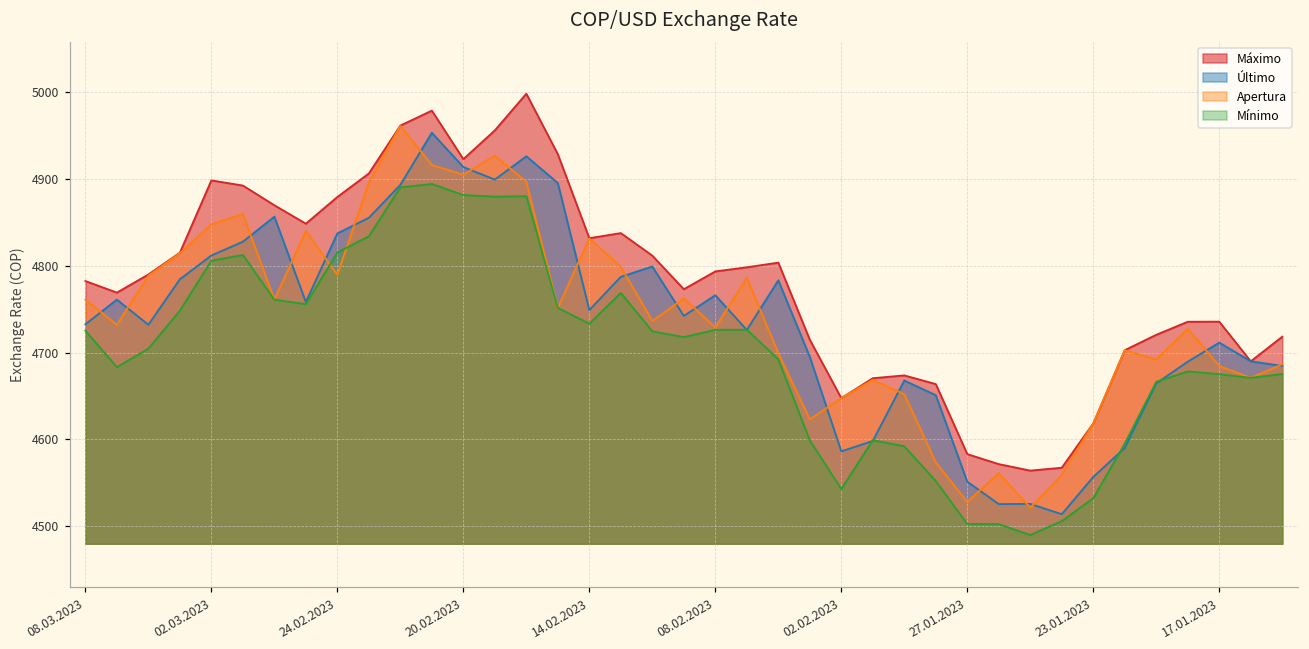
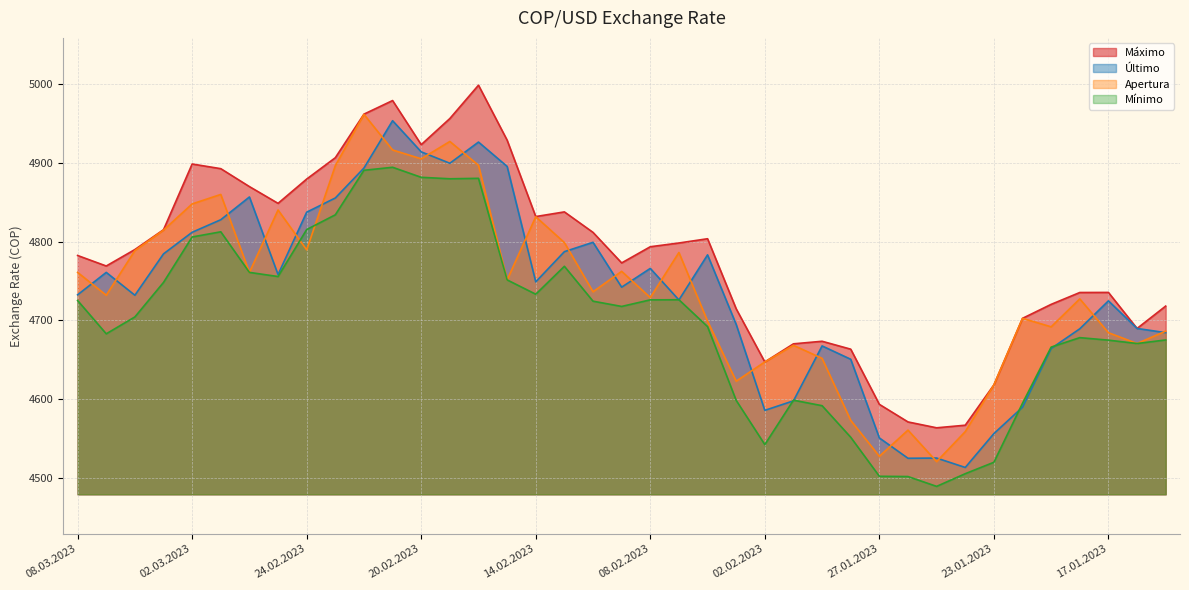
Máximo, 27.01.2023: 4580 -> 4590
Mínimo, 23.01.2023: 4530 -> 4520
Último, 17.01.2023: 4710 -> 4720
